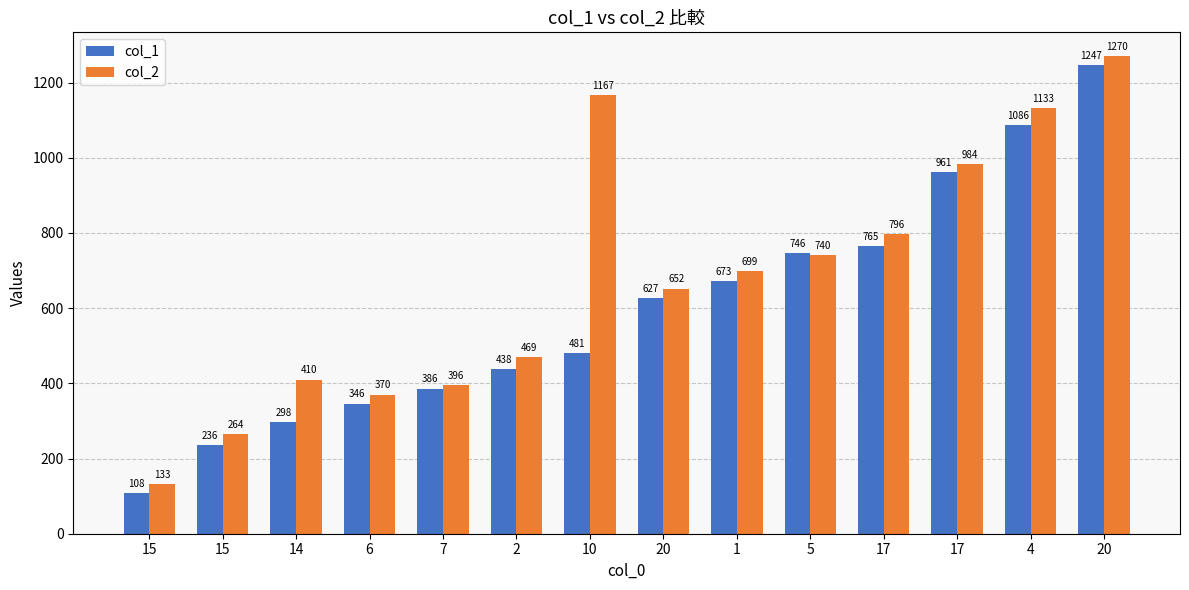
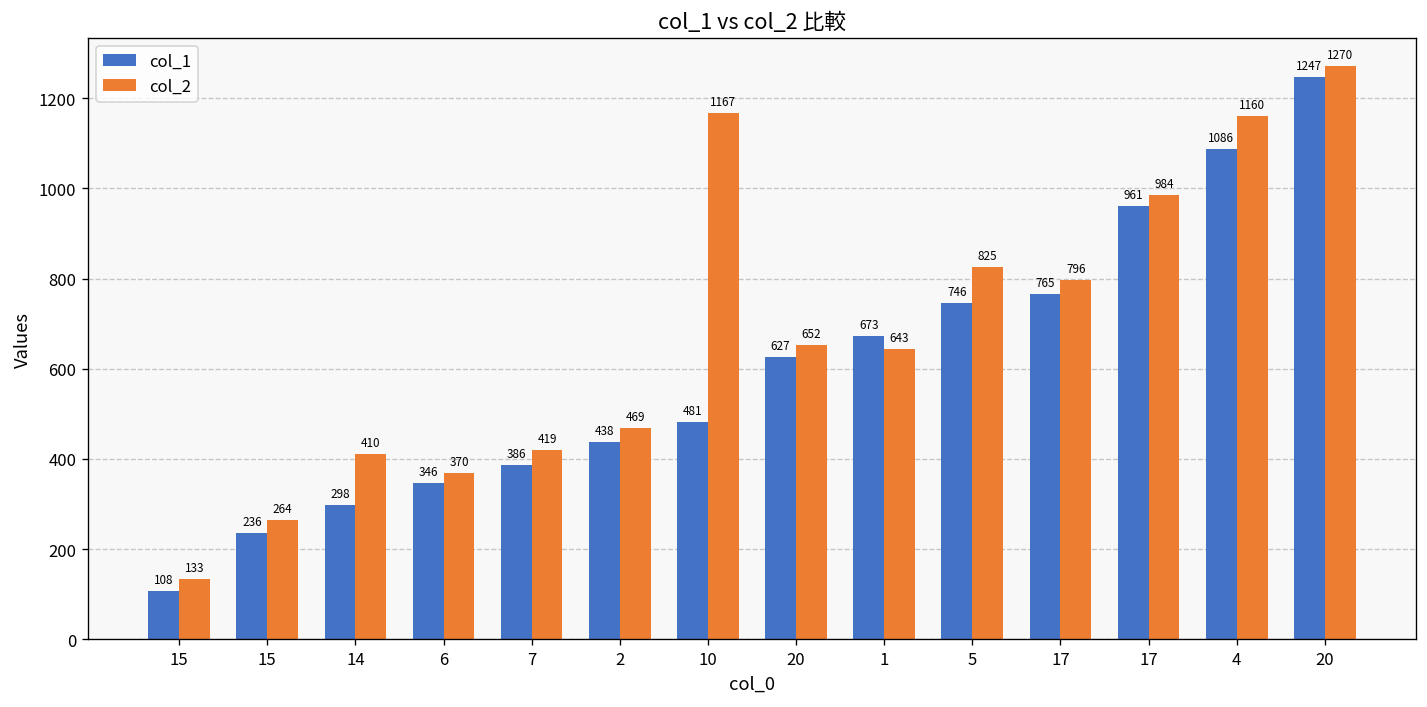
col_2, 7: 396 -> 419
col_2, 1: 699 -> 643
col_2, 5: 740 -> 825
col_2, 4: 1133 -> 1160
